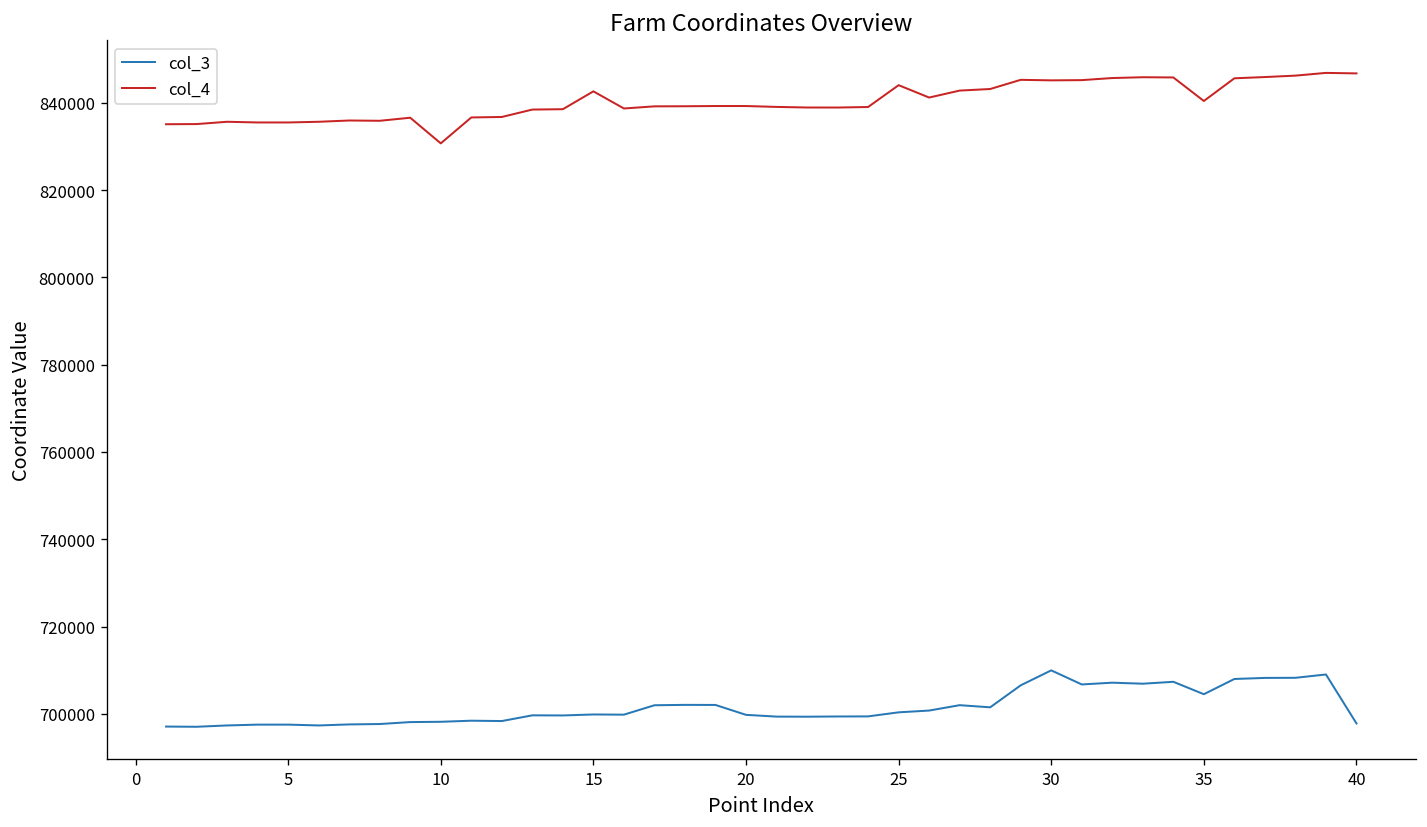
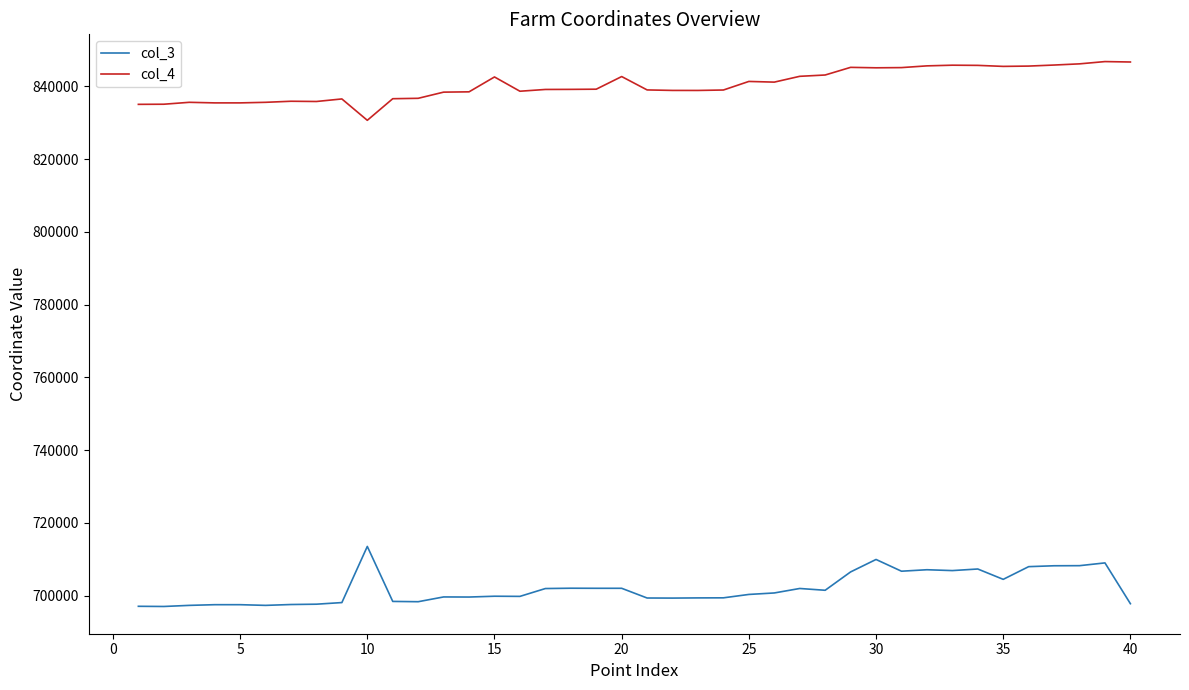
col_3, 10: 698000 -> 714000
col_3, 20: 700000 -> 702000
col_4, 20: 839000 -> 843000
col_4, 25: 844000 -> 841000
col_4, 35: 840000 -> 846000
